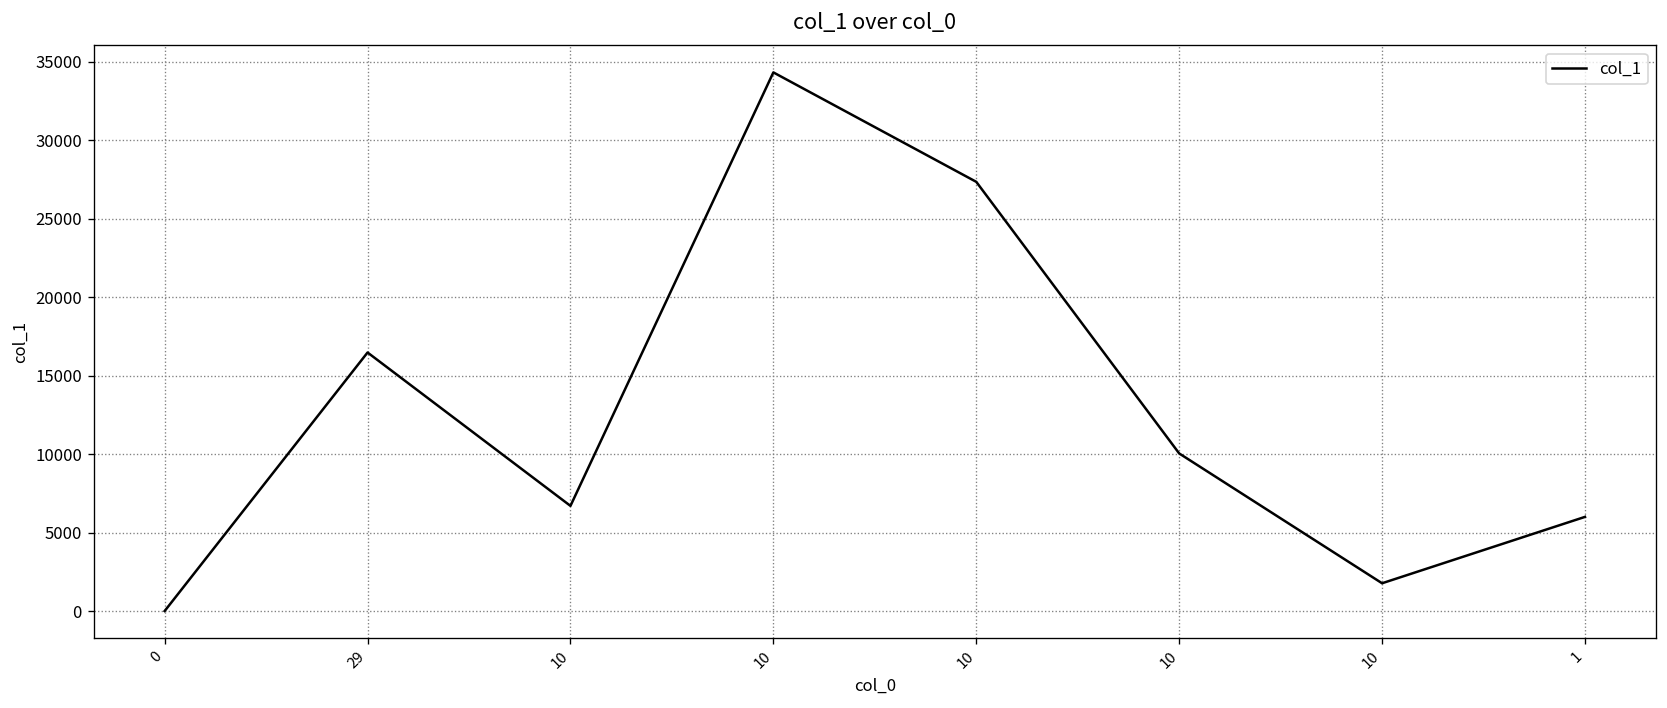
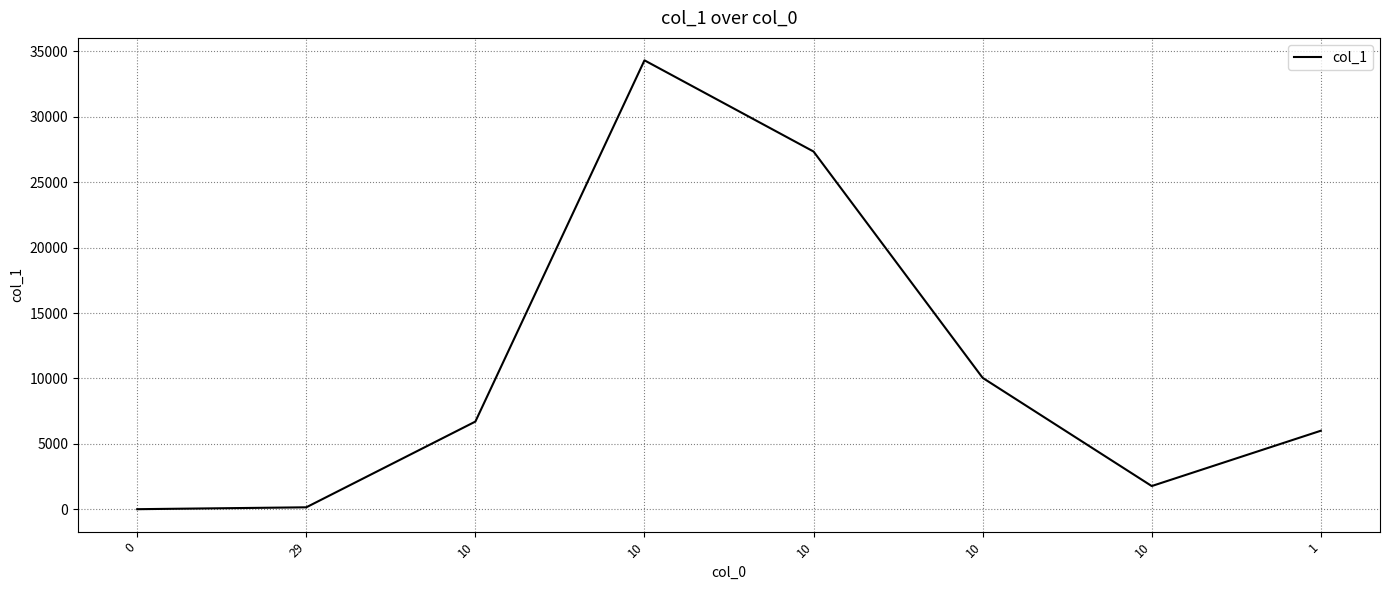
29: 16500 -> 100
